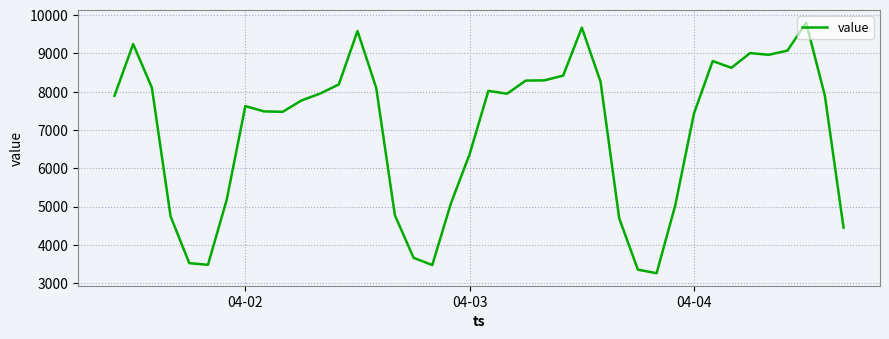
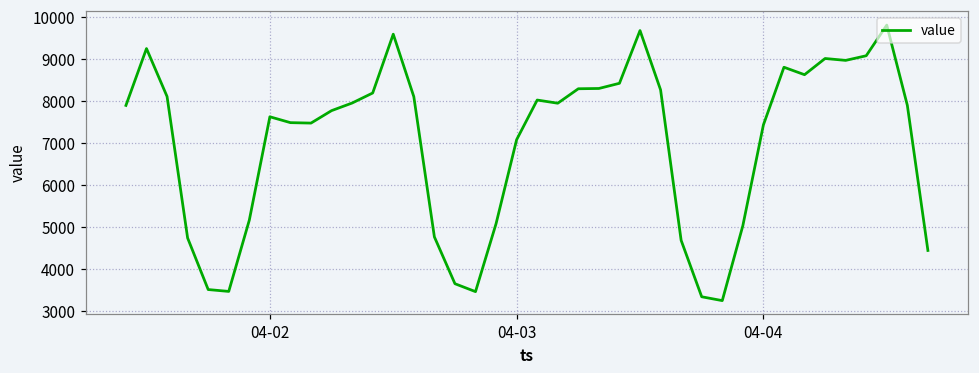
04-03: 6400 -> 7100
